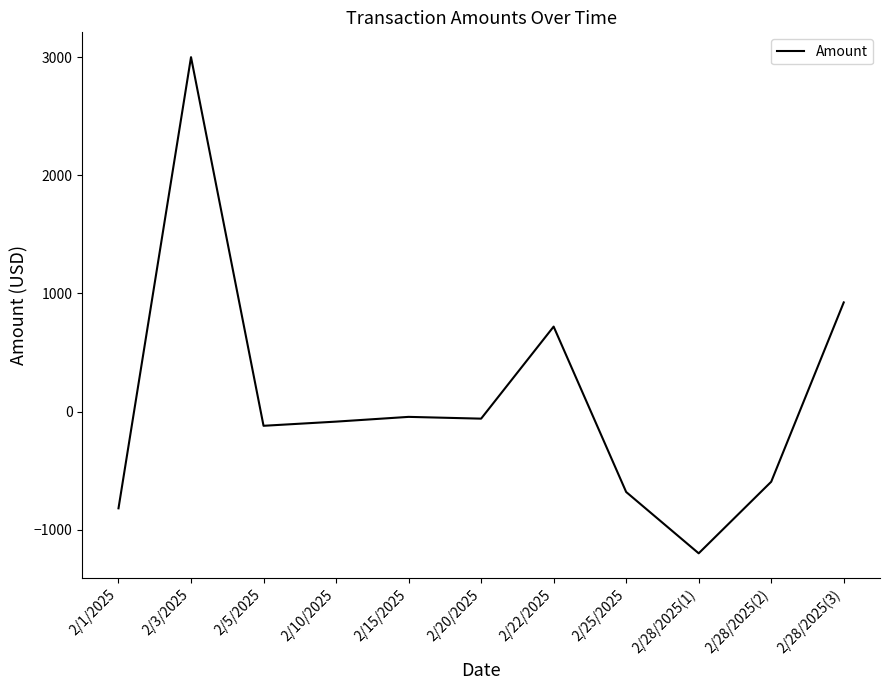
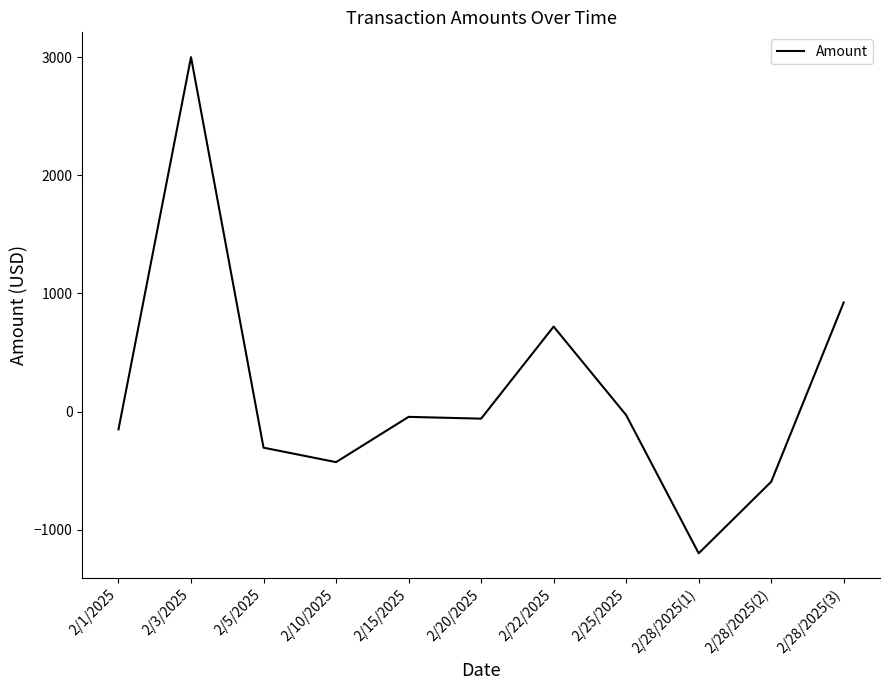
2/1/2025: -820 -> -150
2/5/2025: -120 -> -310
2/10/2025: -90 -> -430
2/25/2025: -680 -> -30
